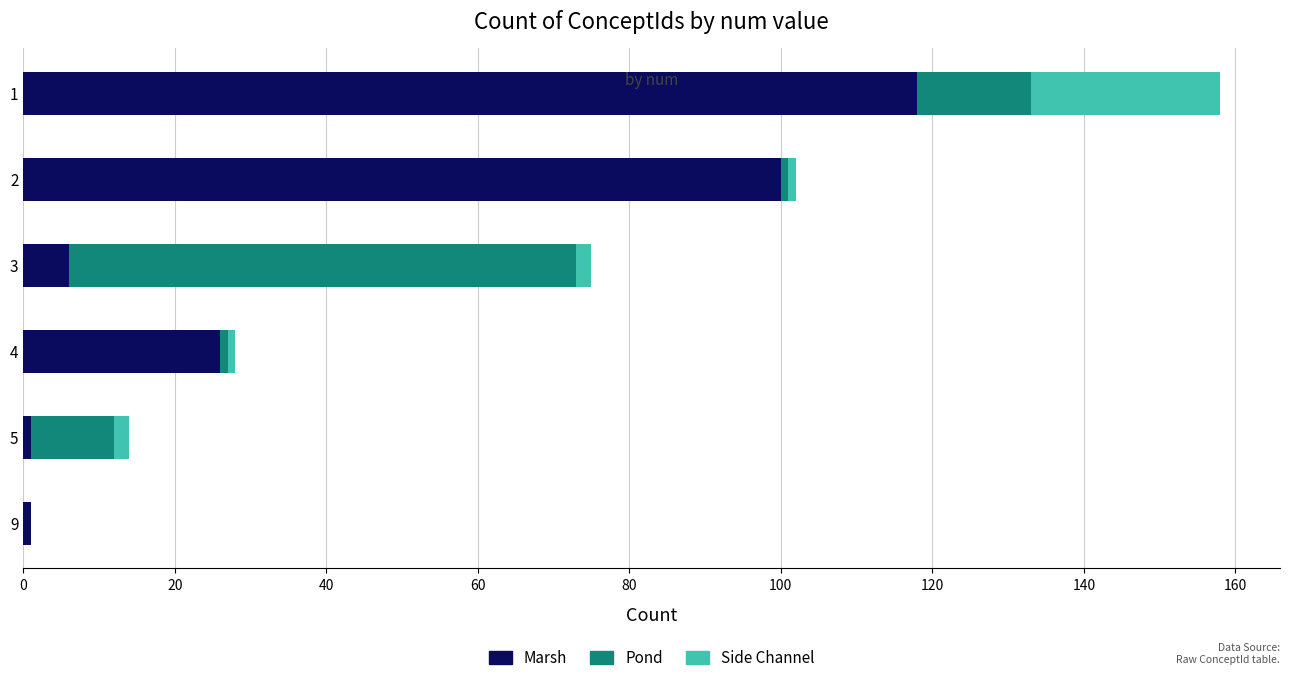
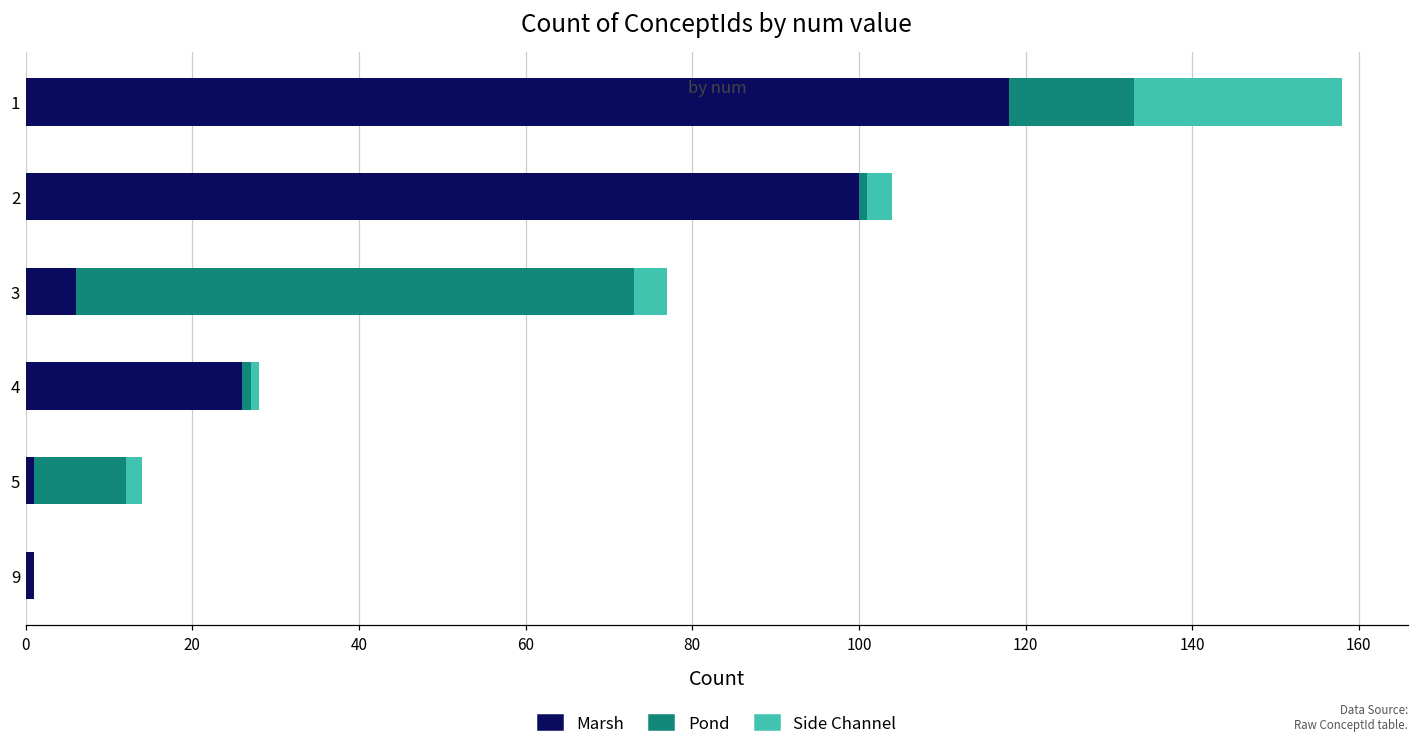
Side Channel, 2: 1 -> 3
Side Channel, 3: 2 -> 4
